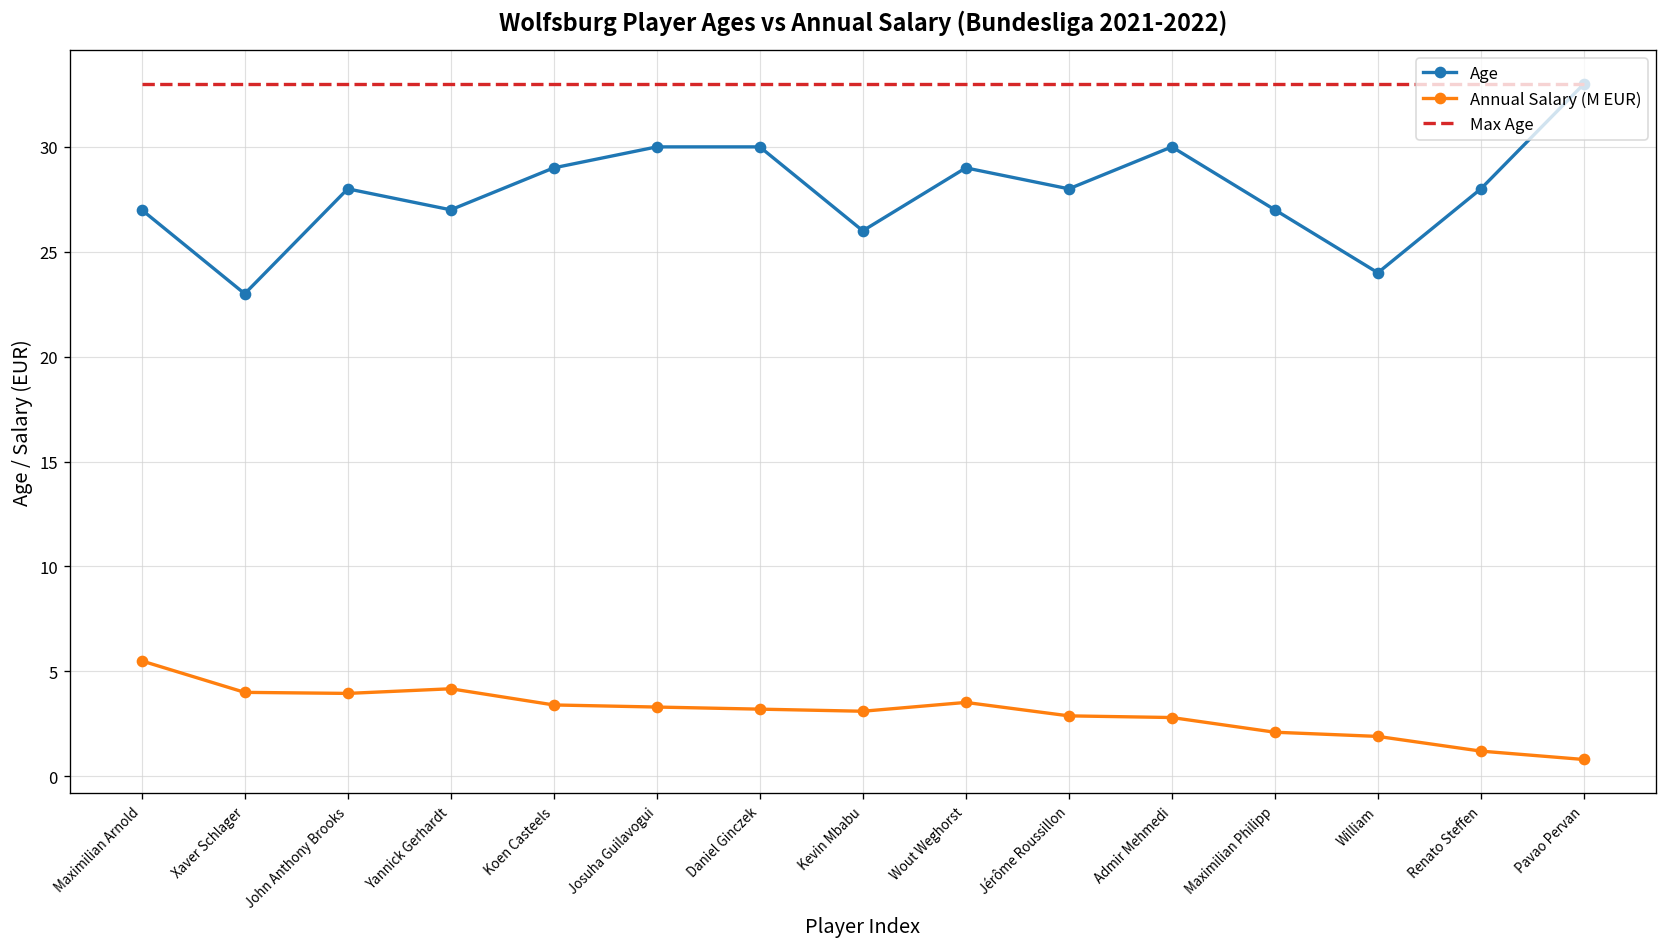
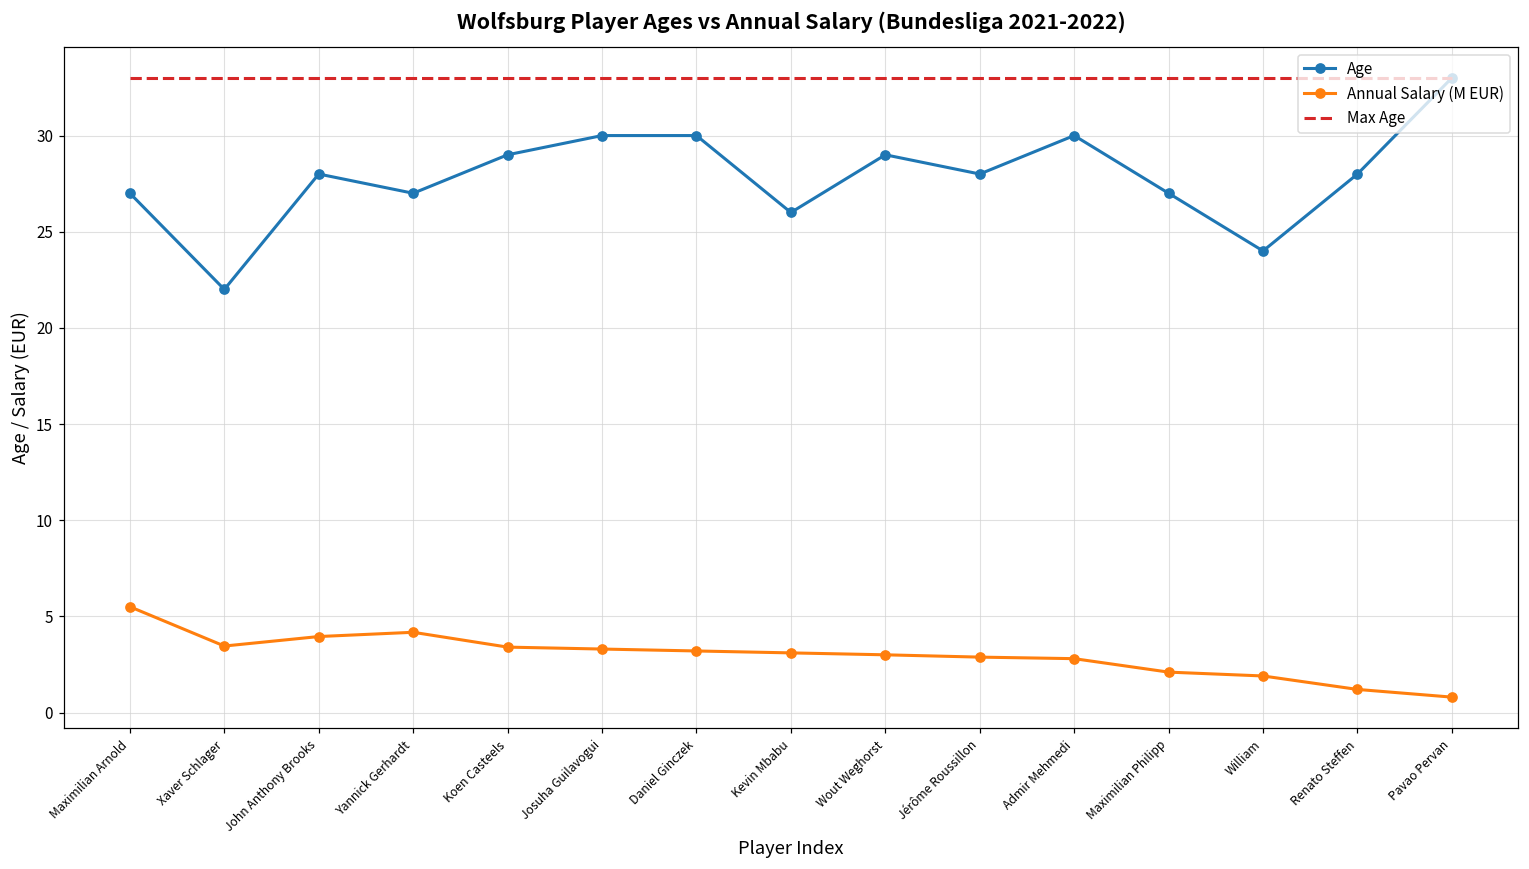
Age, Xaver Schlager: 23 -> 22
Annual Salary (M EUR), Xaver Schlager: 4.0 -> 3.5
Annual Salary (M EUR), Wout Weghorst: 3.5 -> 3.0
